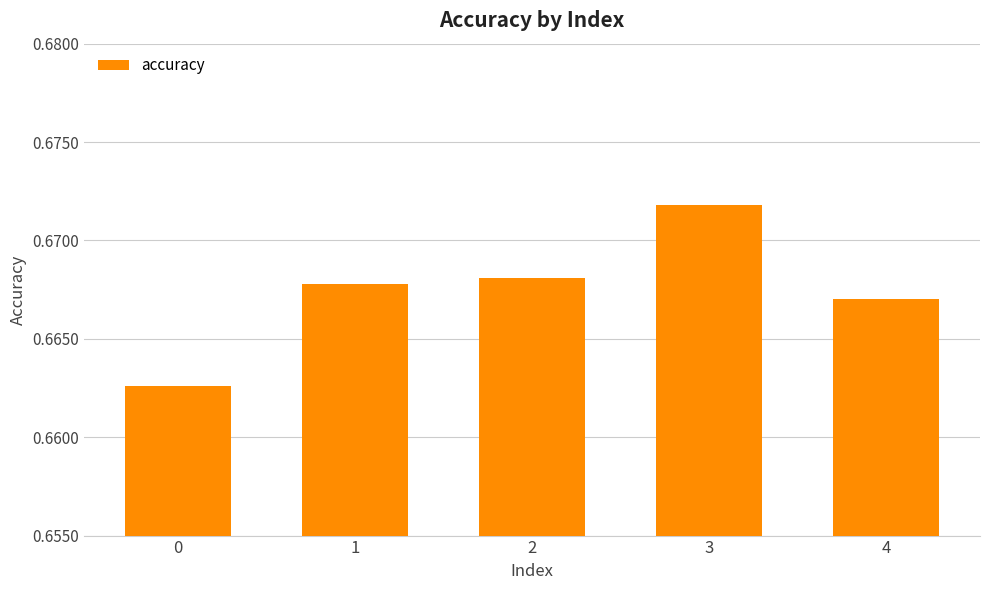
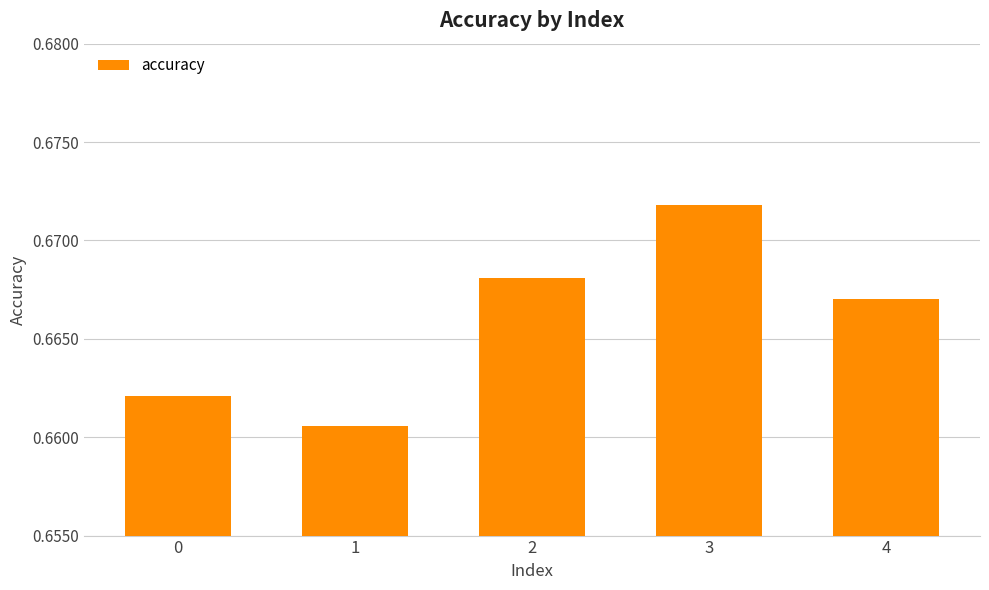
0: 0.6626 -> 0.6621
1: 0.6678 -> 0.6606
